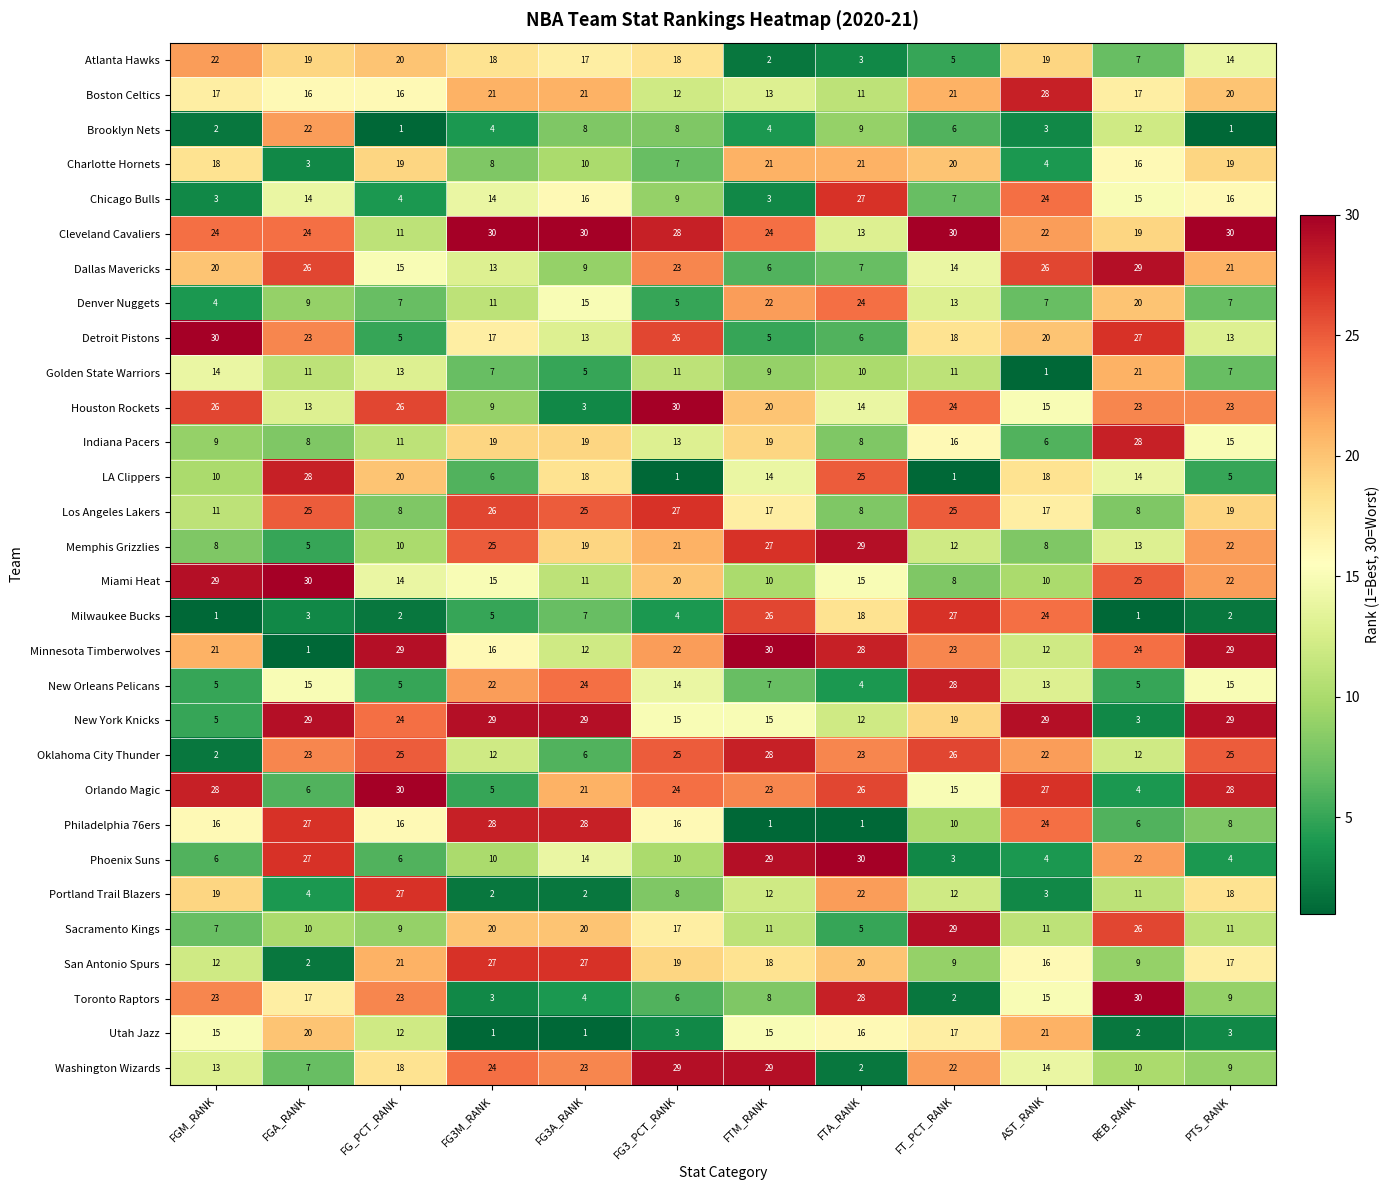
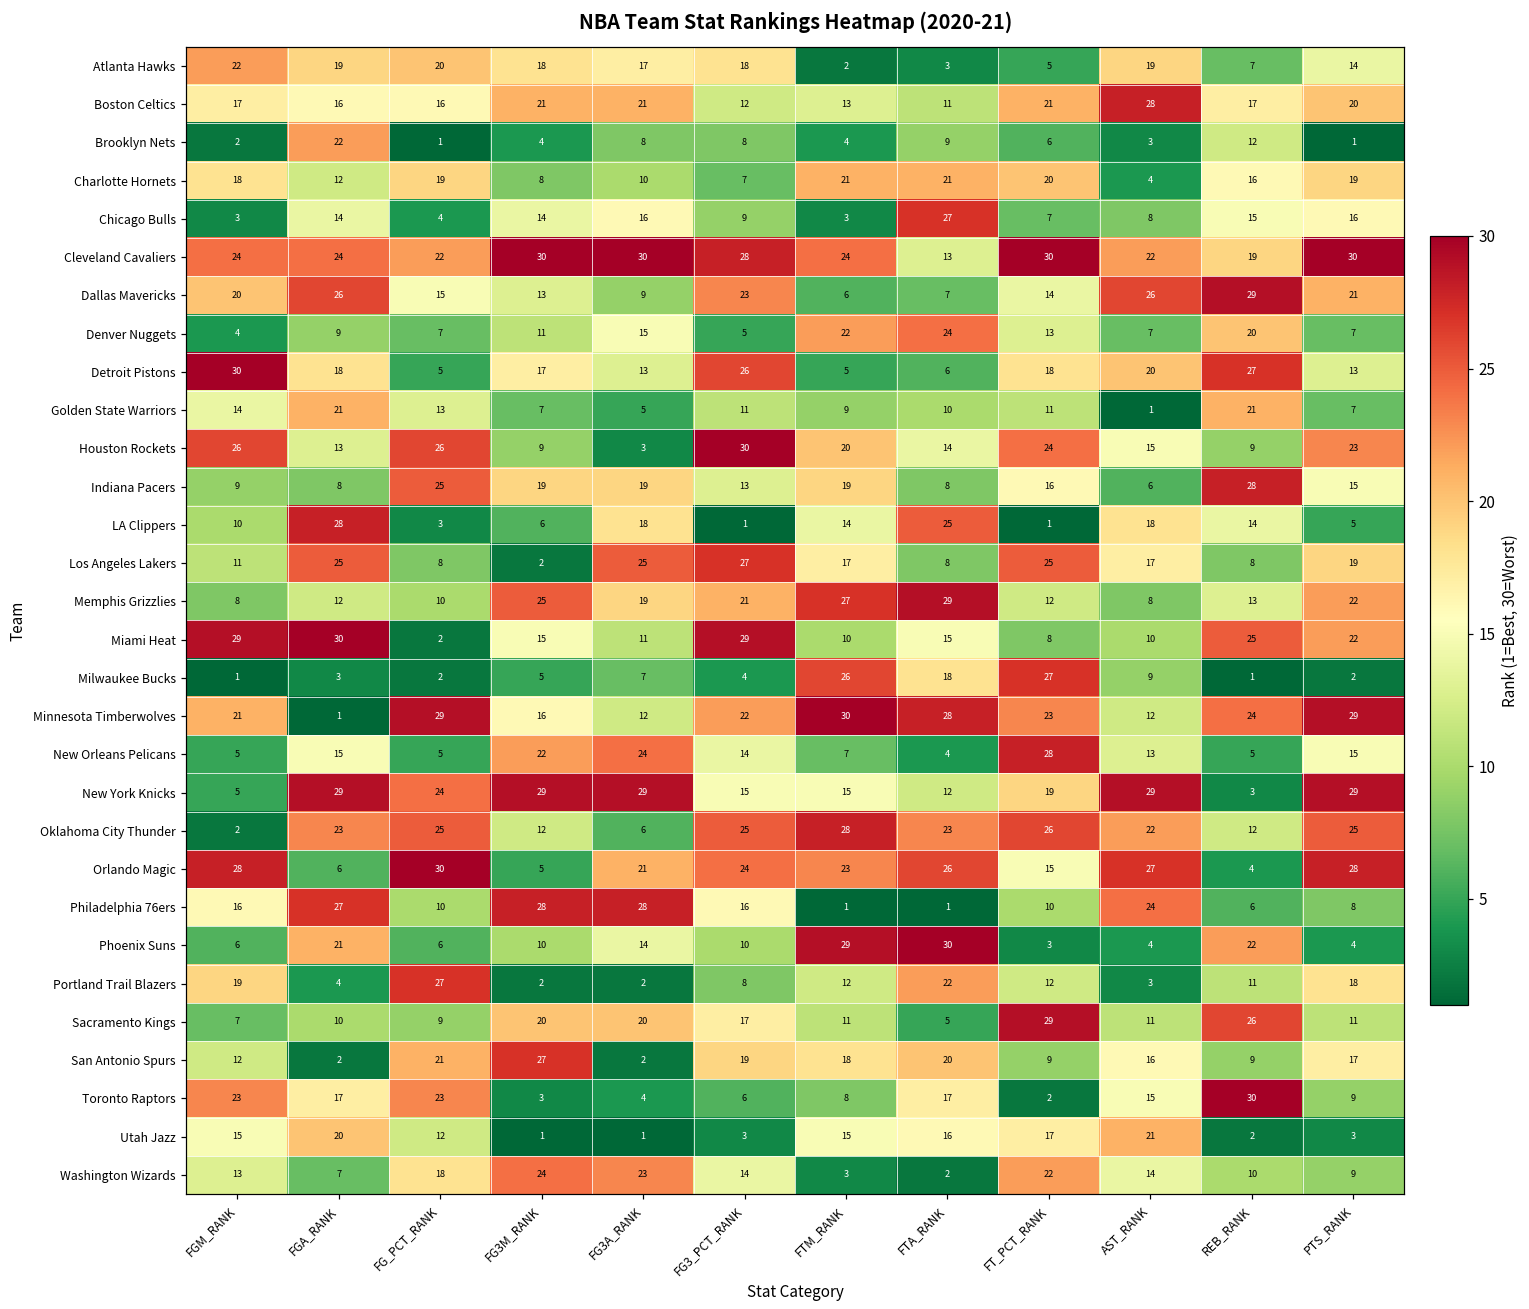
Charlotte Hornets, FGA_RANK: 3 -> 12
Chicago Bulls, AST_RANK: 24 -> 8
Cleveland Cavaliers, FG_PCT_RANK: 11 -> 22
Detroit Pistons, FGA_RANK: 23 -> 18
Golden State Warriors, FGA_RANK: 11 -> 21
Houston Rockets, REB_RANK: 23 -> 9
Indiana Pacers, FG_PCT_RANK: 11 -> 25
LA Clippers, FG_PCT_RANK: 20 -> 3
Los Angeles Lakers, FG3M_RANK: 26 -> 2
Memphis Grizzlies, FGA_RANK: 5 -> 12
Miami Heat, FG_PCT_RANK: 14 -> 2
Miami Heat, FG3_PCT_RANK: 20 -> 29
Milwaukee Bucks, AST_RANK: 24 -> 9
Philadelphia 76ers, FG_PCT_RANK: 16 -> 10
Phoenix Suns, FGA_RANK: 27 -> 21
San Antonio Spurs, FG3A_RANK: 27 -> 2
Toronto Raptors, FTA_RANK: 28 -> 17
Washington Wizards, FG3_PCT_RANK: 29 -> 14
Washington Wizards, FTM_RANK: 29 -> 3
